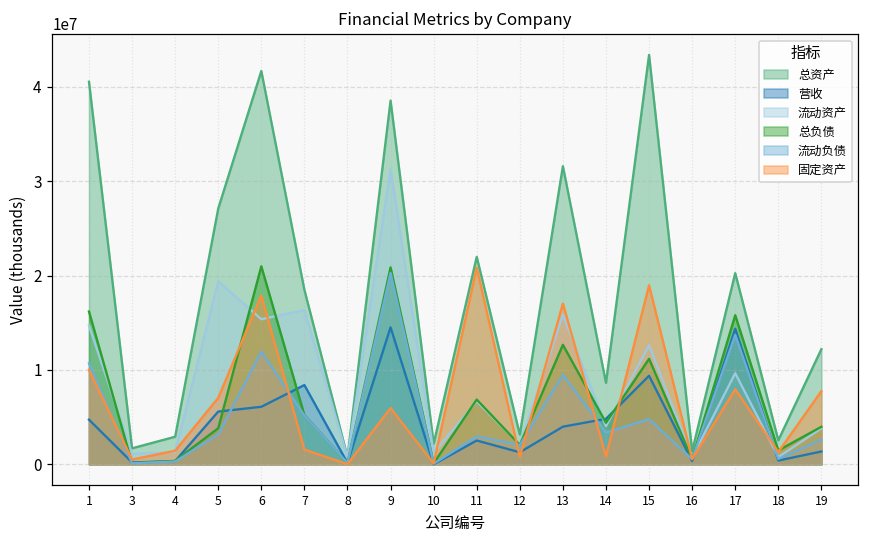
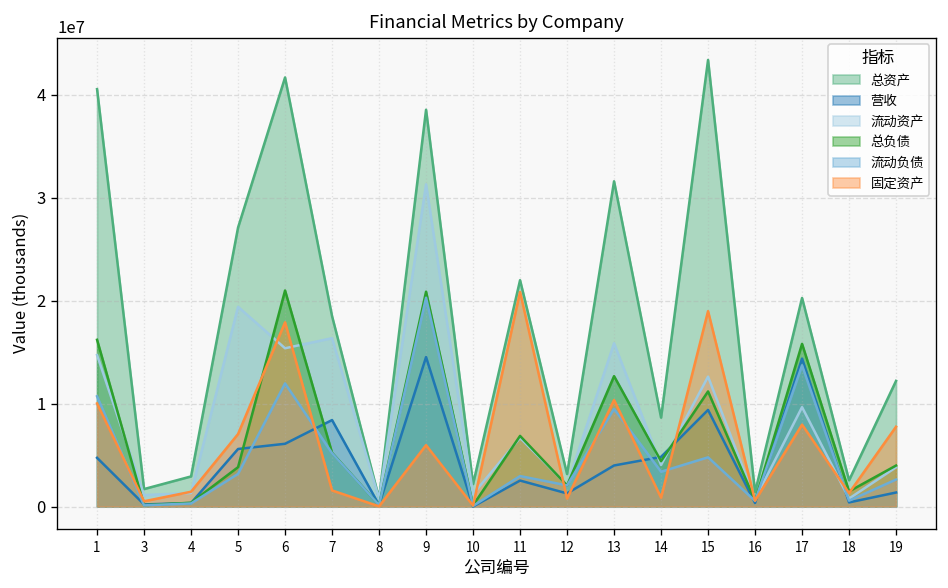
固定资产, 13: 17000000 -> 10000000
